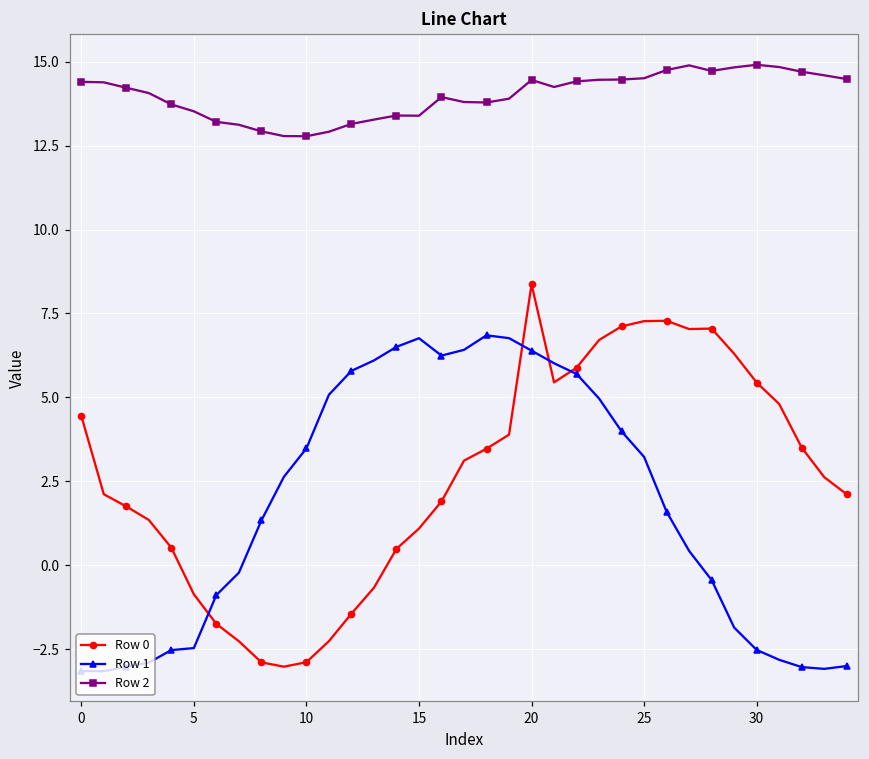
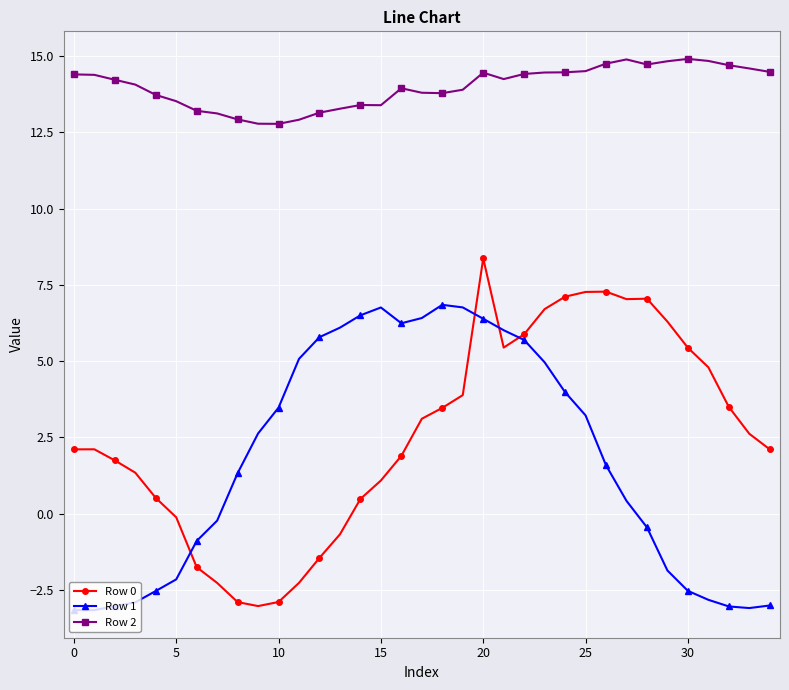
Row 0, 0: 4.5 -> 2.1
Row 0, 5: -0.9 -> -0.1
Row 1, 5: -2.5 -> -2.2
